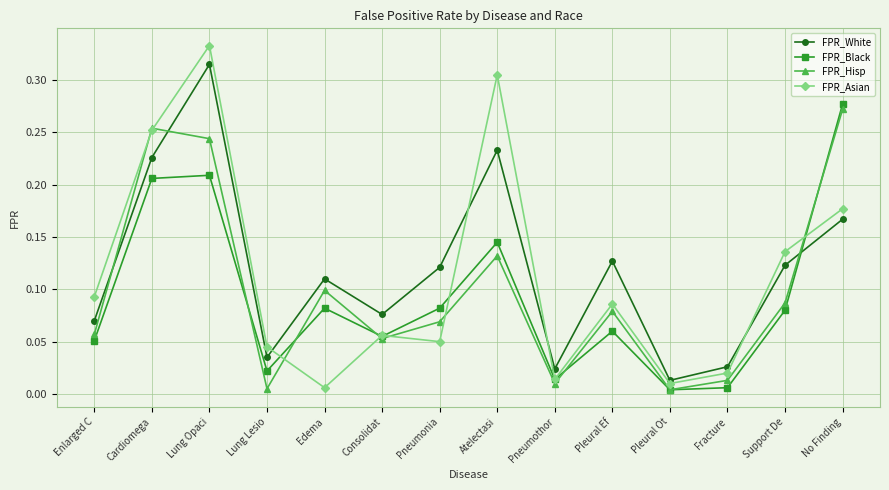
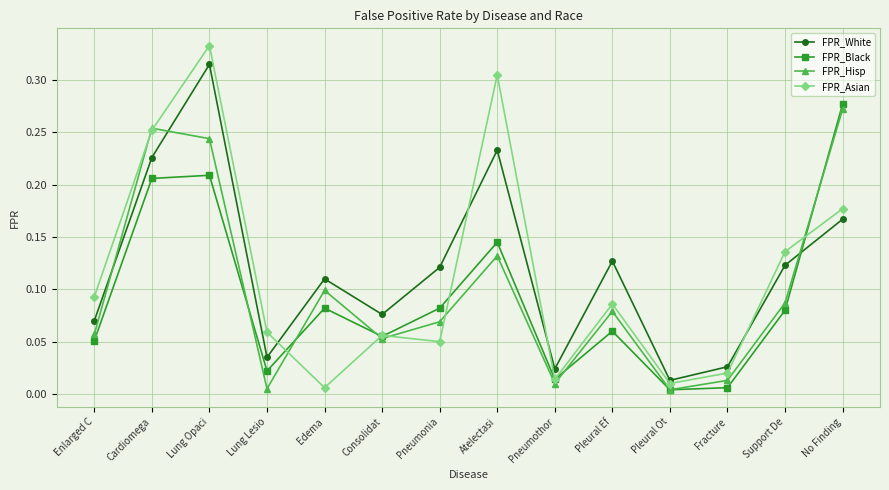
FPR_Asian, Lung Lesio: 0.045 -> 0.059
